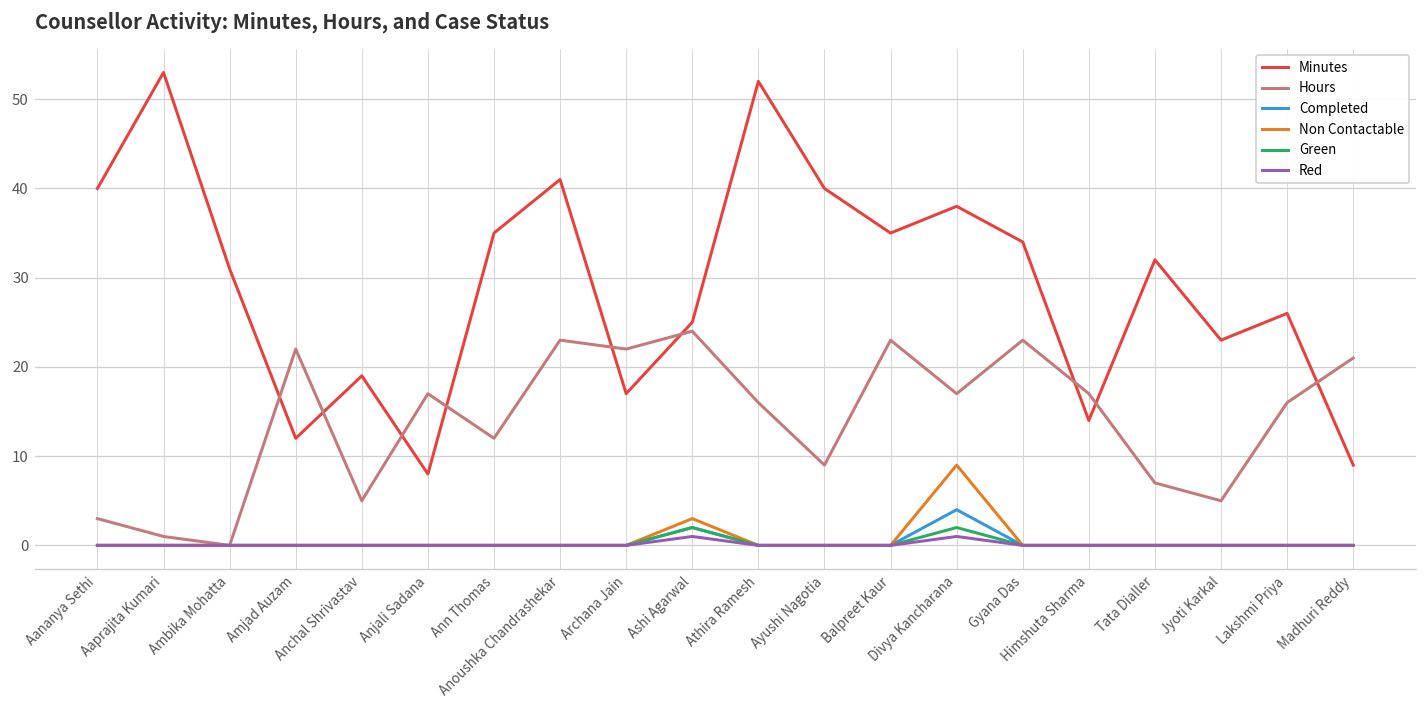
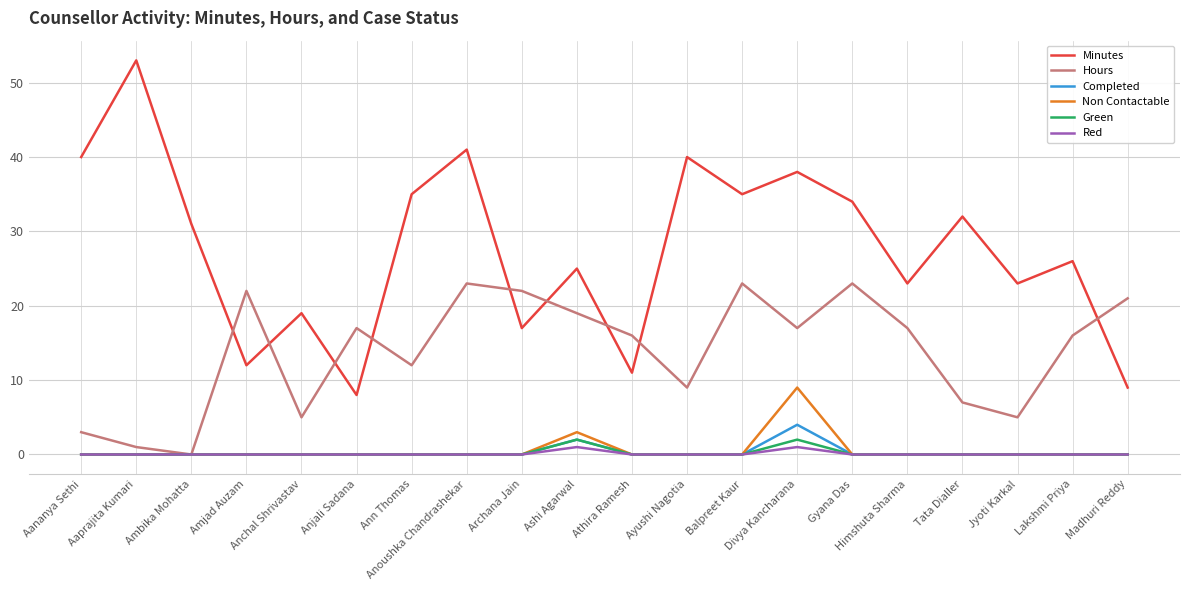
Hours, Ashi Agarwal: 24 -> 19
Minutes, Athira Ramesh: 52 -> 11
Minutes, Himshuta Sharma: 14 -> 23
